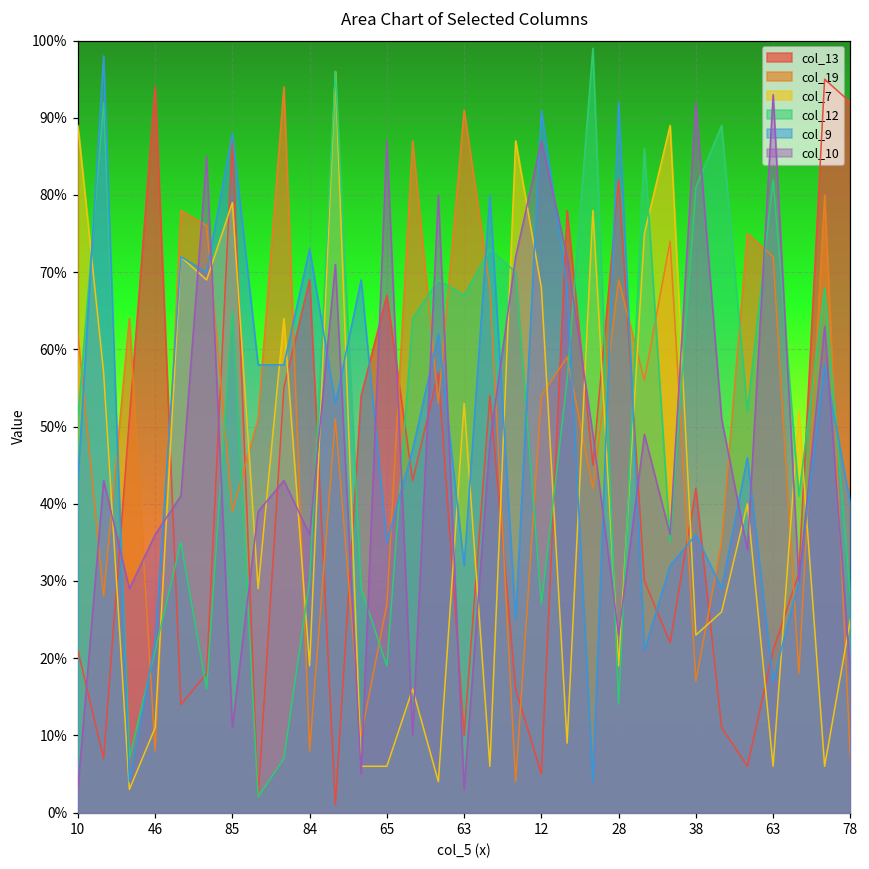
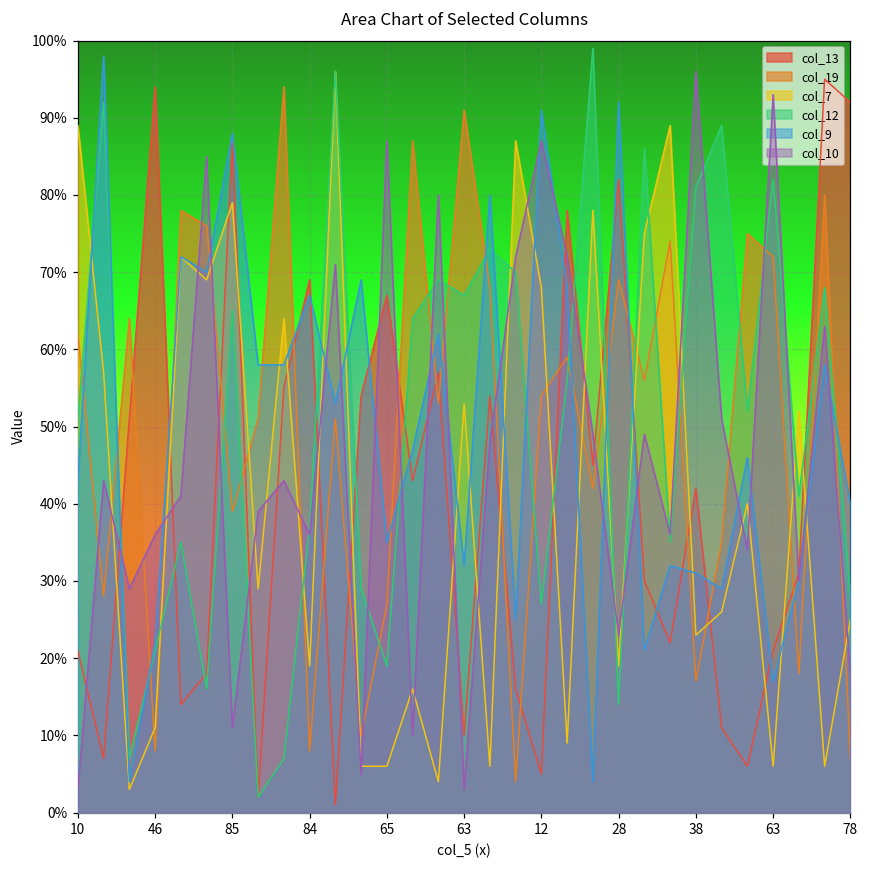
col_12, 84: 30% -> 37%
col_9, 84: 73% -> 67%
col_9, 38: 36% -> 31%
col_10, 38: 92% -> 96%
